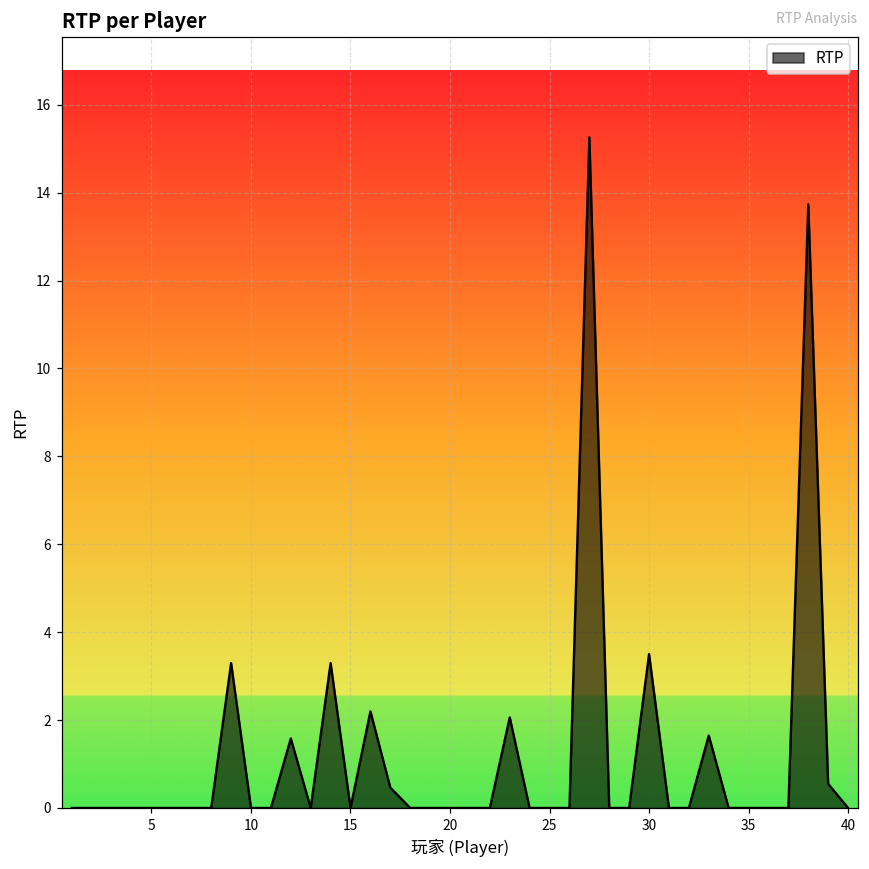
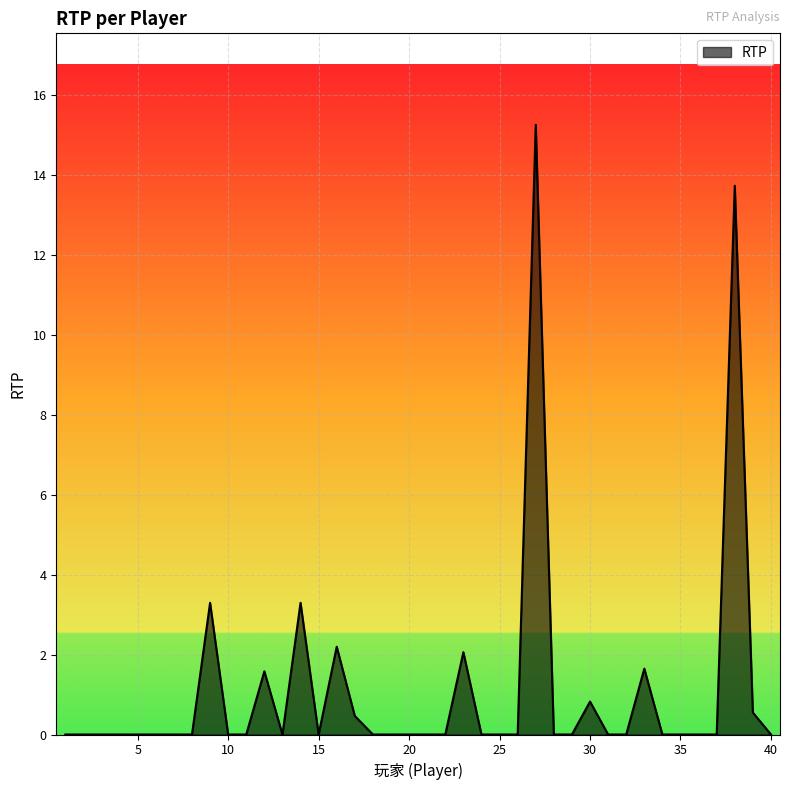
30: 3.5 -> 0.8
